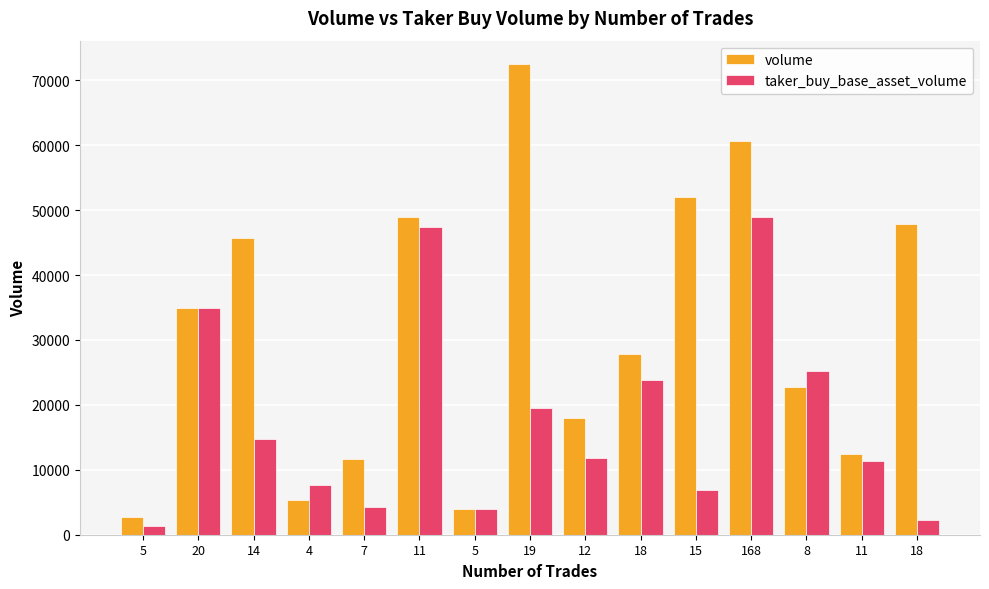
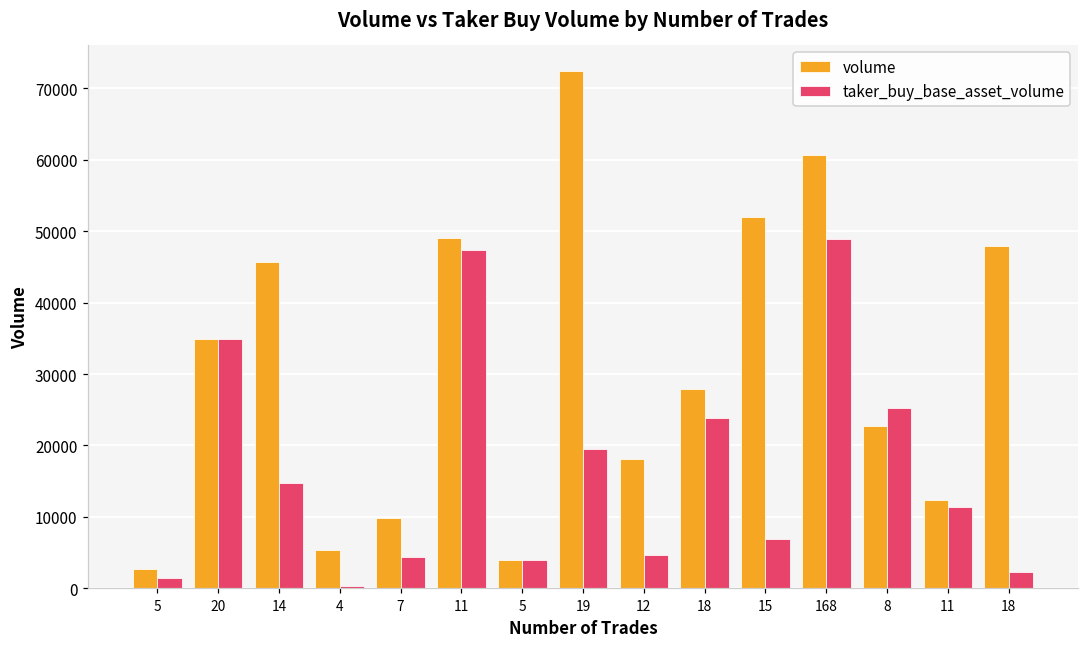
taker_buy_base_asset_volume, 4: 8000 -> 0
volume, 7: 12000 -> 10000
taker_buy_base_asset_volume, 12: 12000 -> 5000
